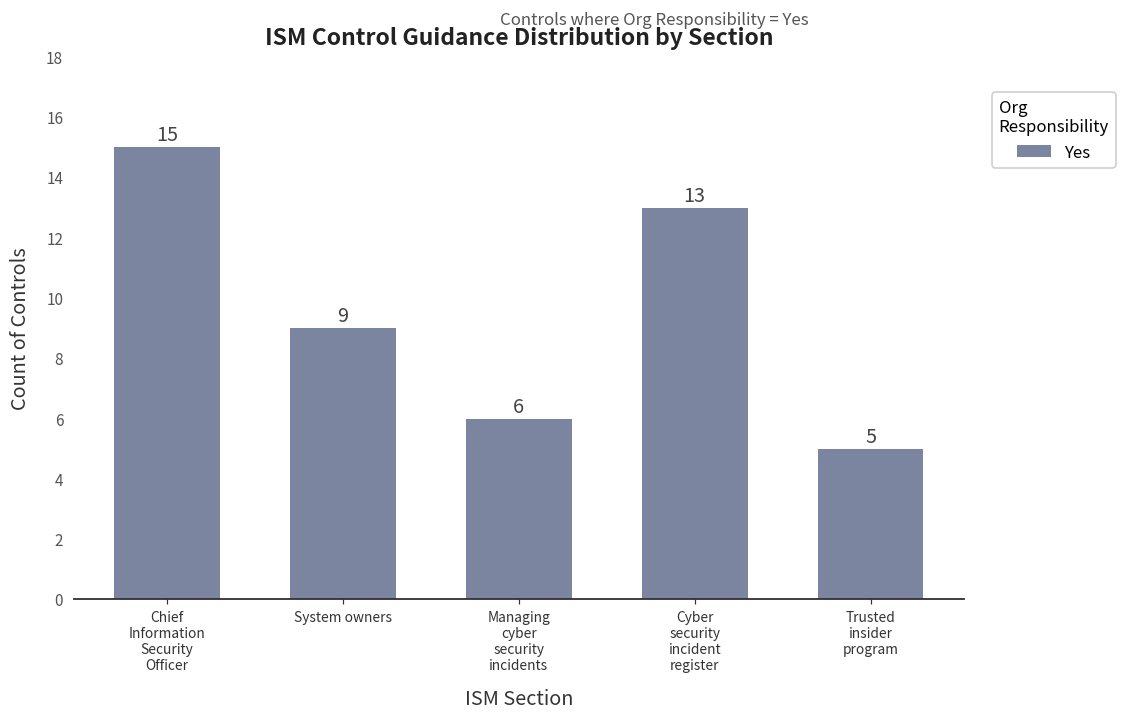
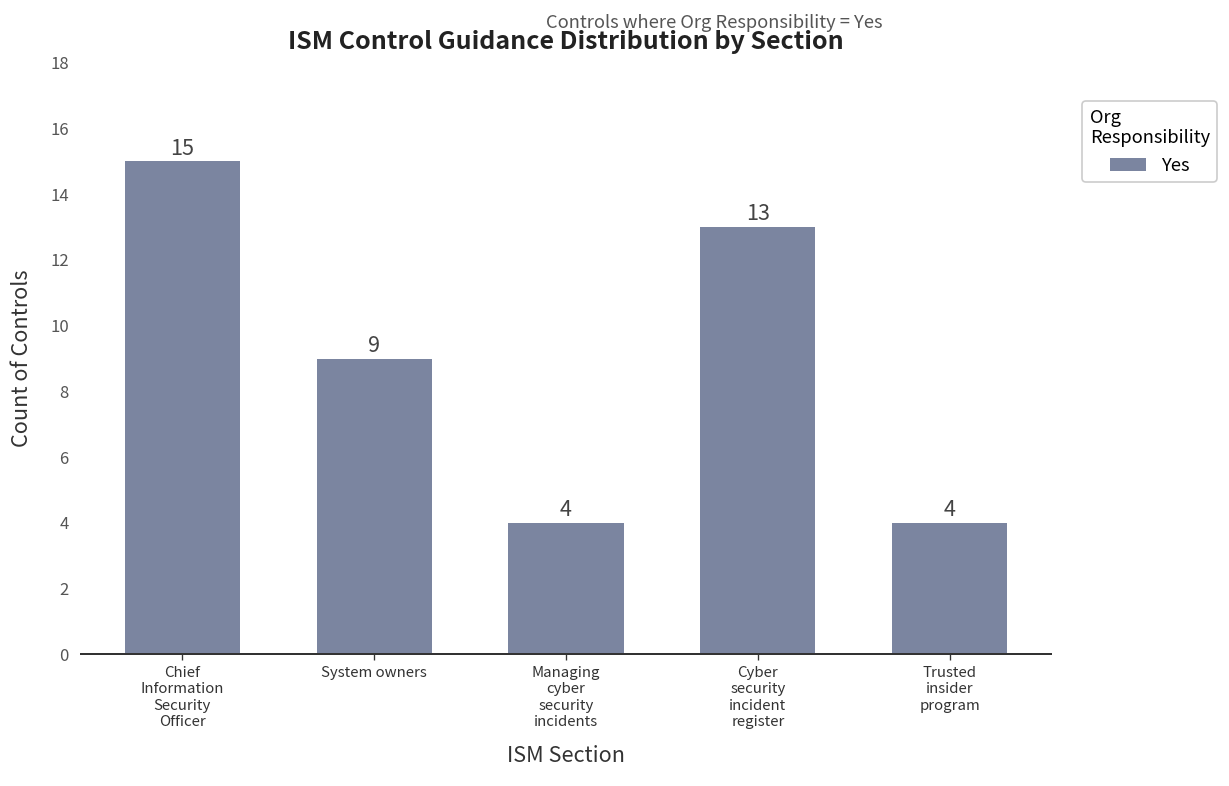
Managing cyber security incidents: 6 -> 4
Trusted insider program: 5 -> 4
